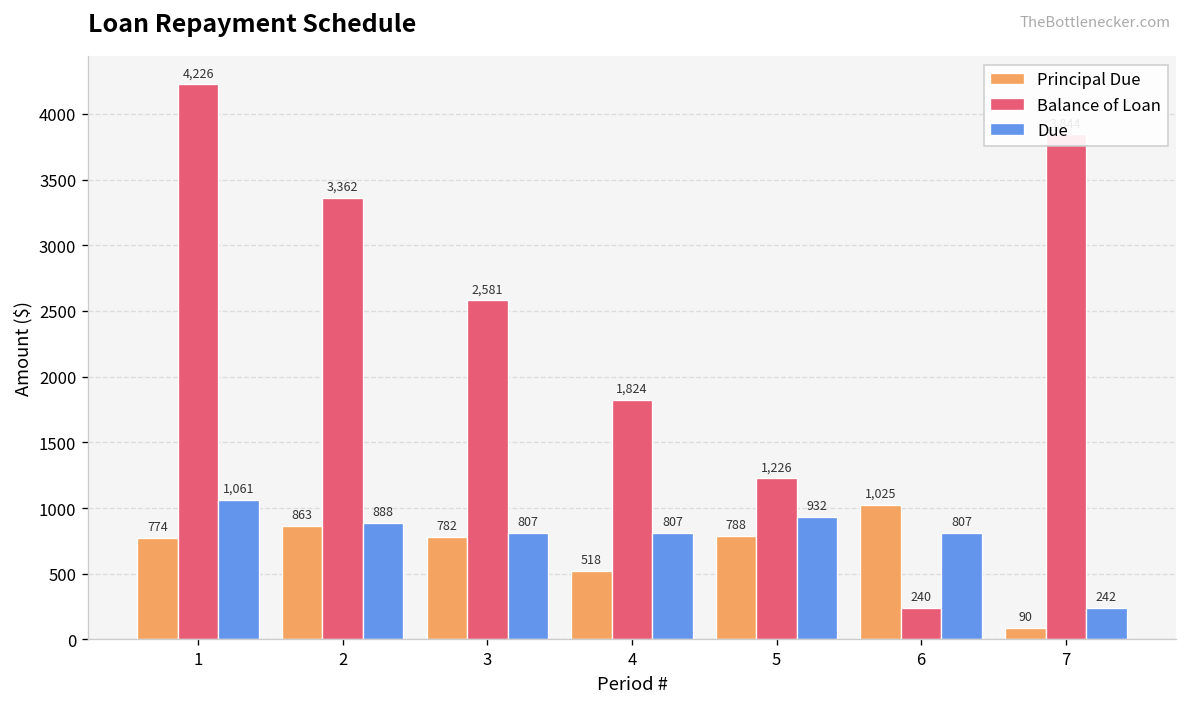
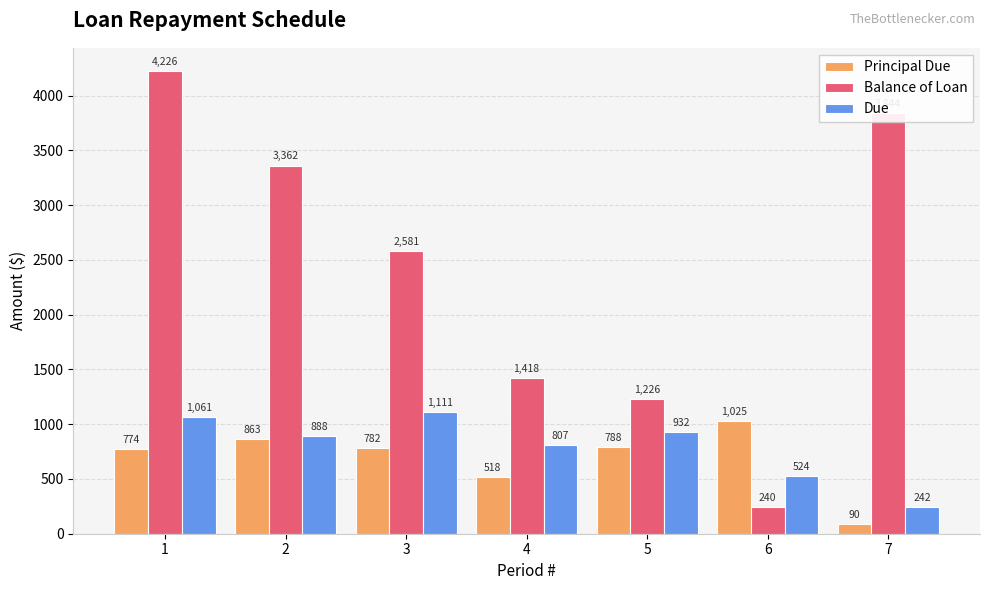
Due, 3: 807 -> 1,111
Balance of Loan, 4: 1,824 -> 1,418
Due, 6: 807 -> 524
